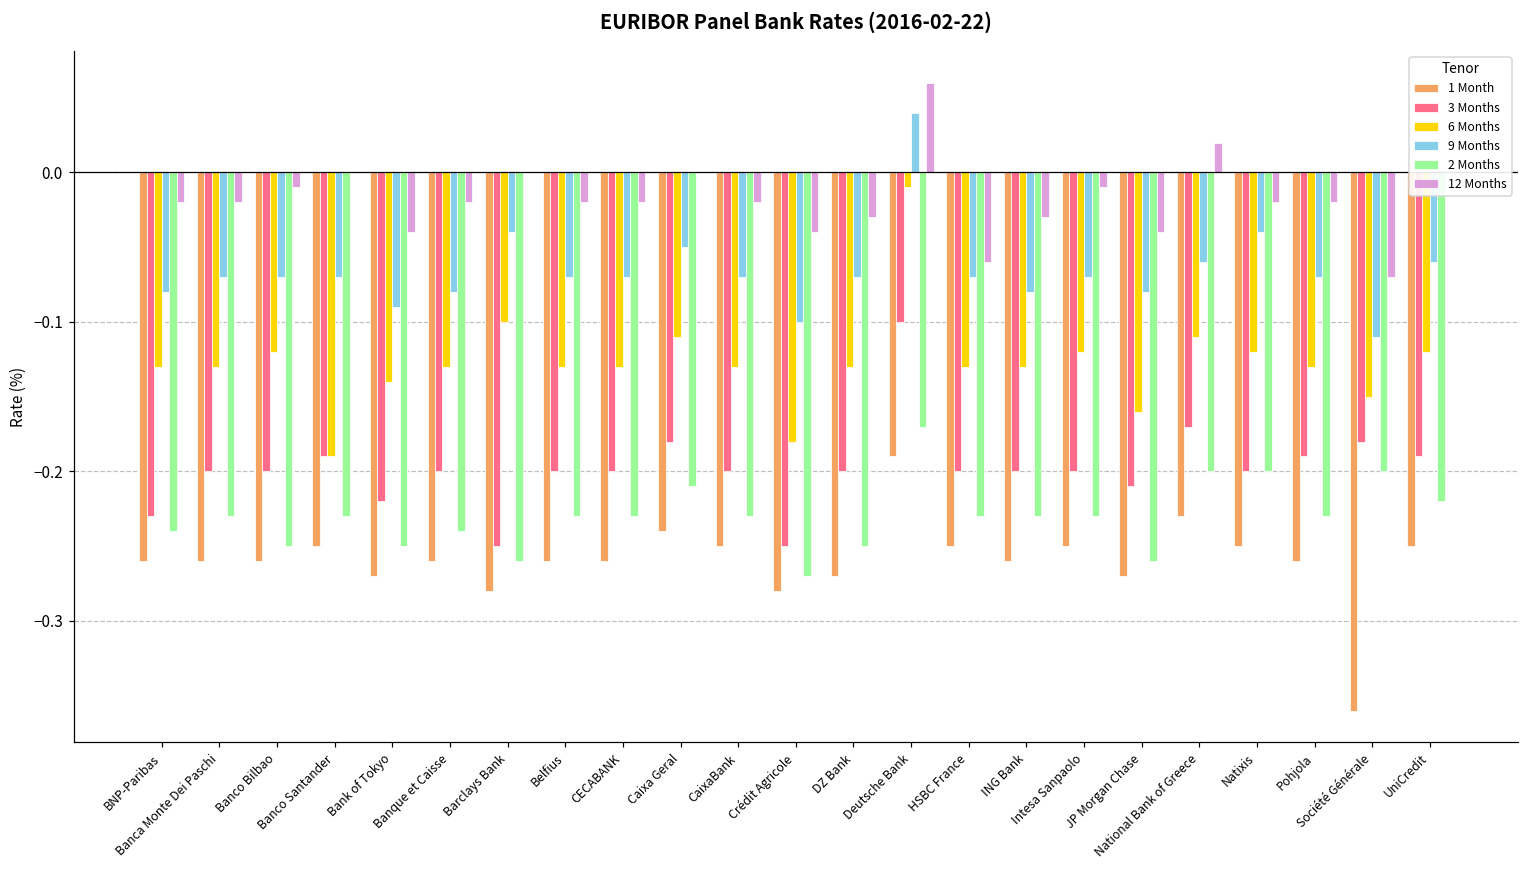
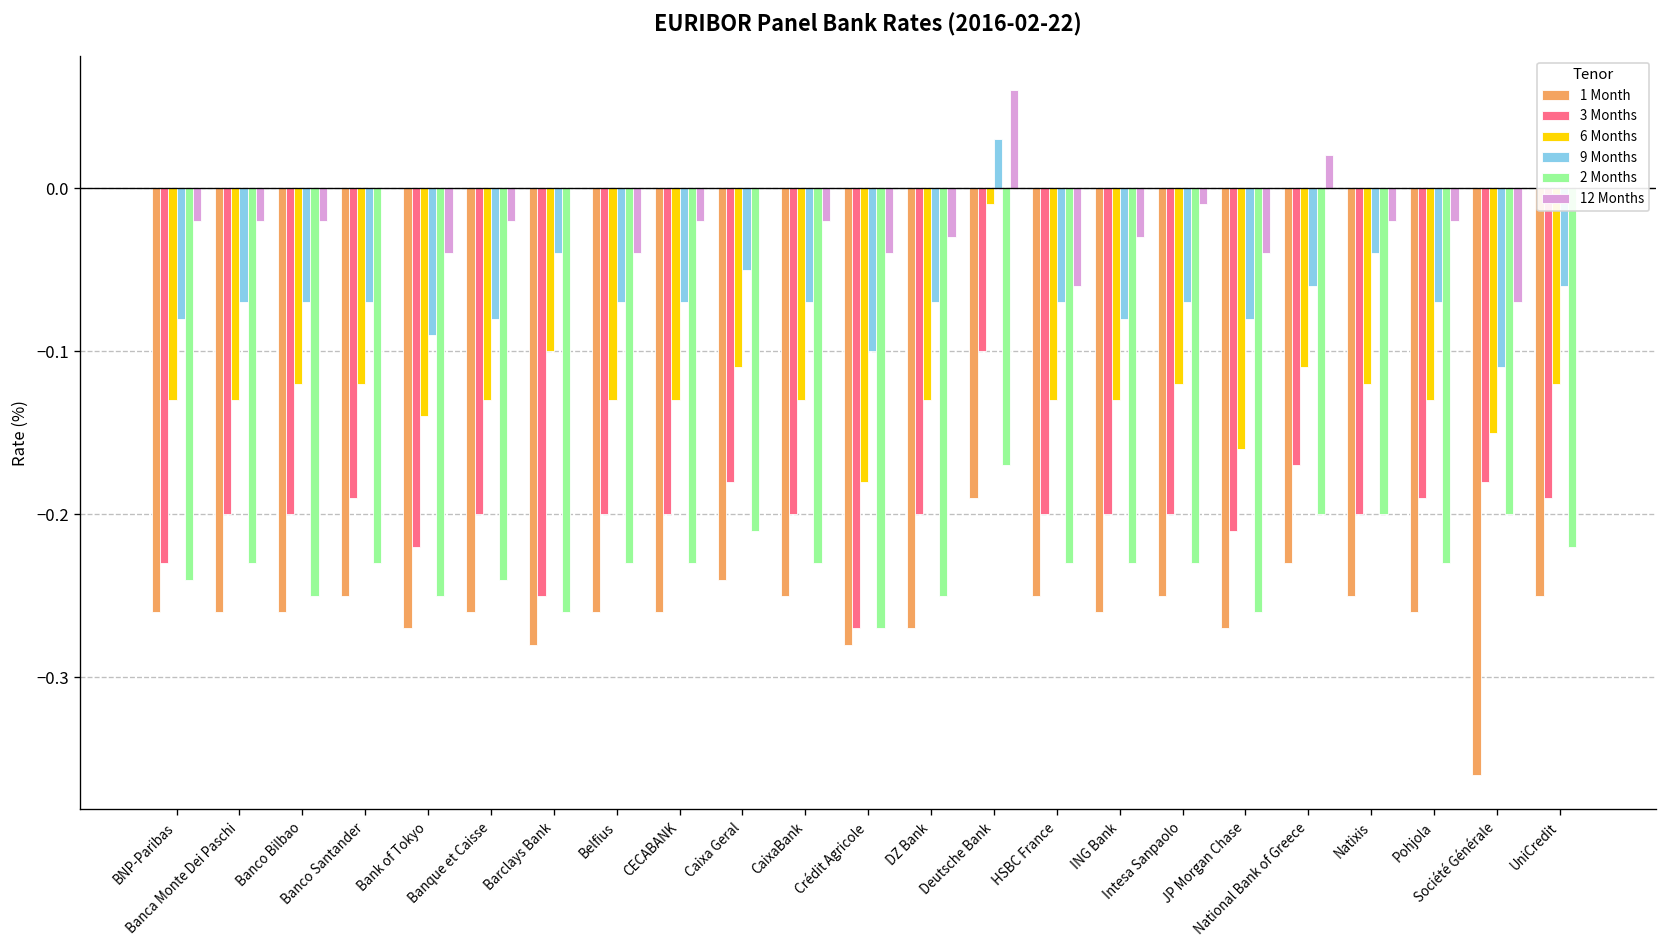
12 Months, Banco Bilbao: -0.01 -> -0.02
6 Months, Banco Santander: -0.19 -> -0.12
12 Months, Belfius: -0.02 -> -0.04
3 Months, Crédit Agricole: -0.25 -> -0.27
9 Months, Deutsche Bank: 0.04 -> 0.03
